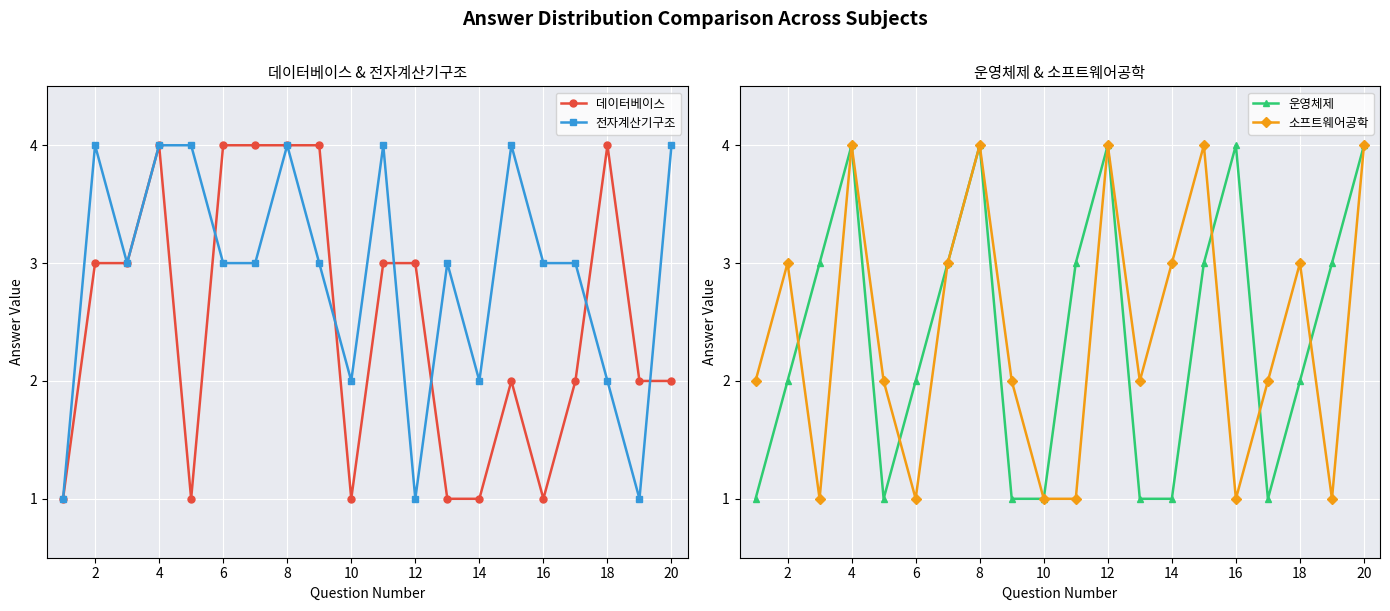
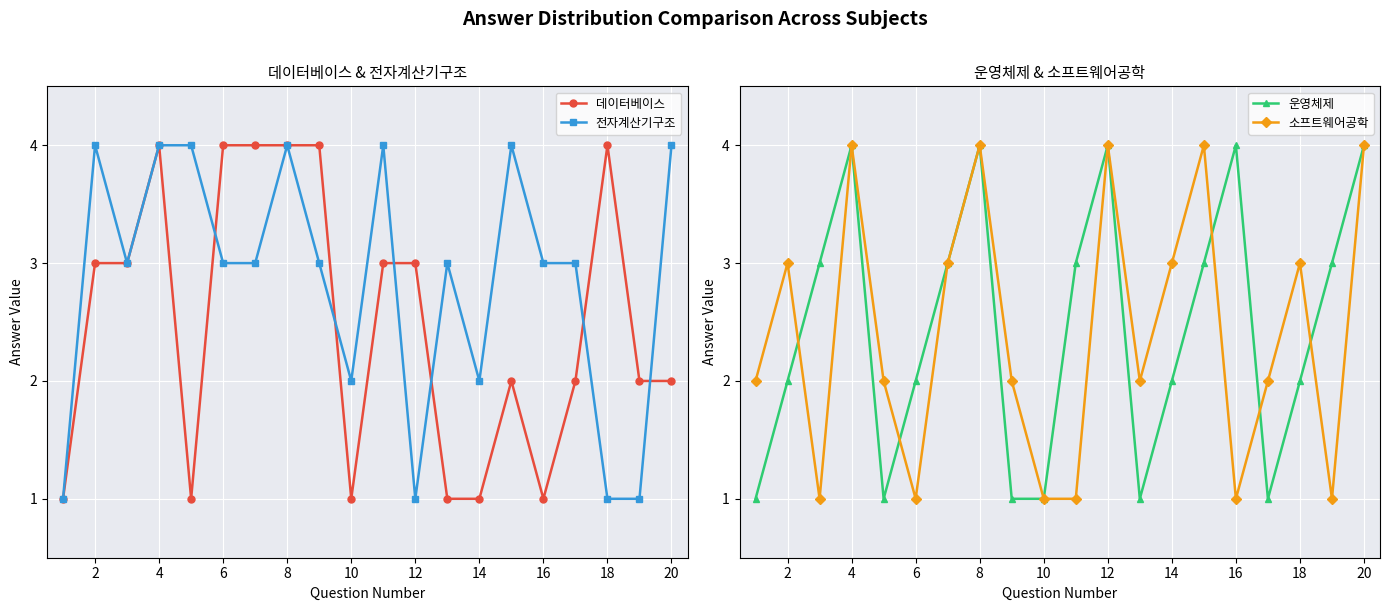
데이터베이스 & 전자계산기구조, 전자계산기구조, 18: 2 -> 1
운영체제 & 소프트웨어공학, 운영체제, 14: 1 -> 2
